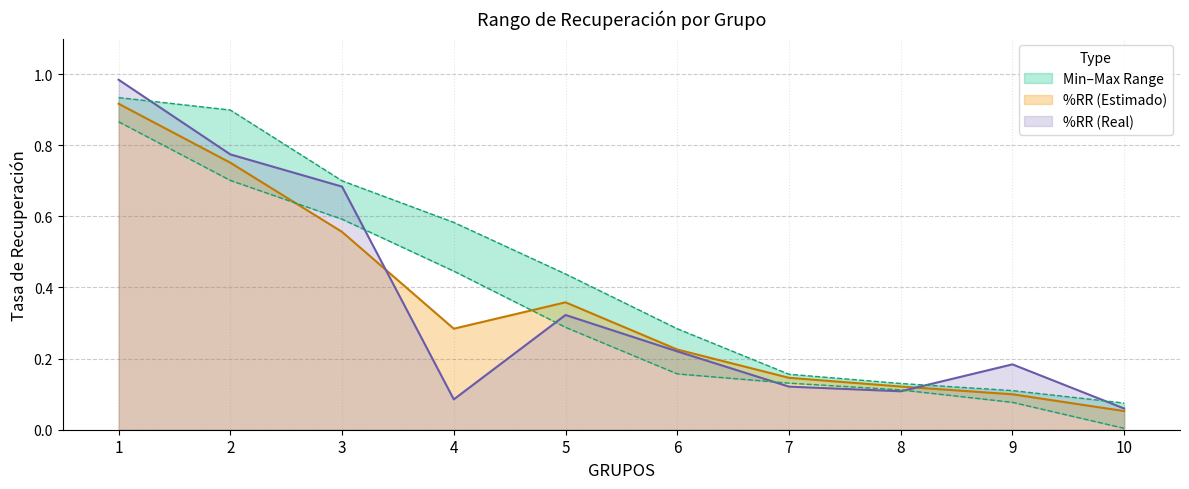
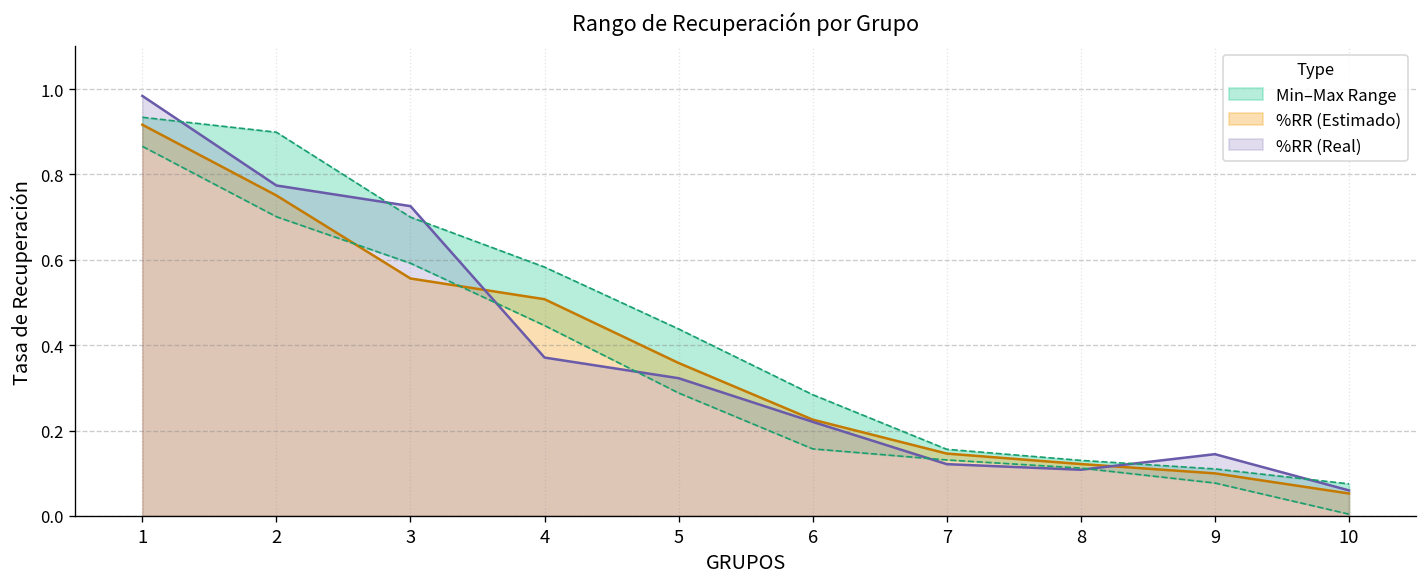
%RR (Real), 3: 0.68 -> 0.73
%RR (Estimado), 4: 0.28 -> 0.51
%RR (Real), 4: 0.09 -> 0.37
%RR (Real), 9: 0.18 -> 0.14
